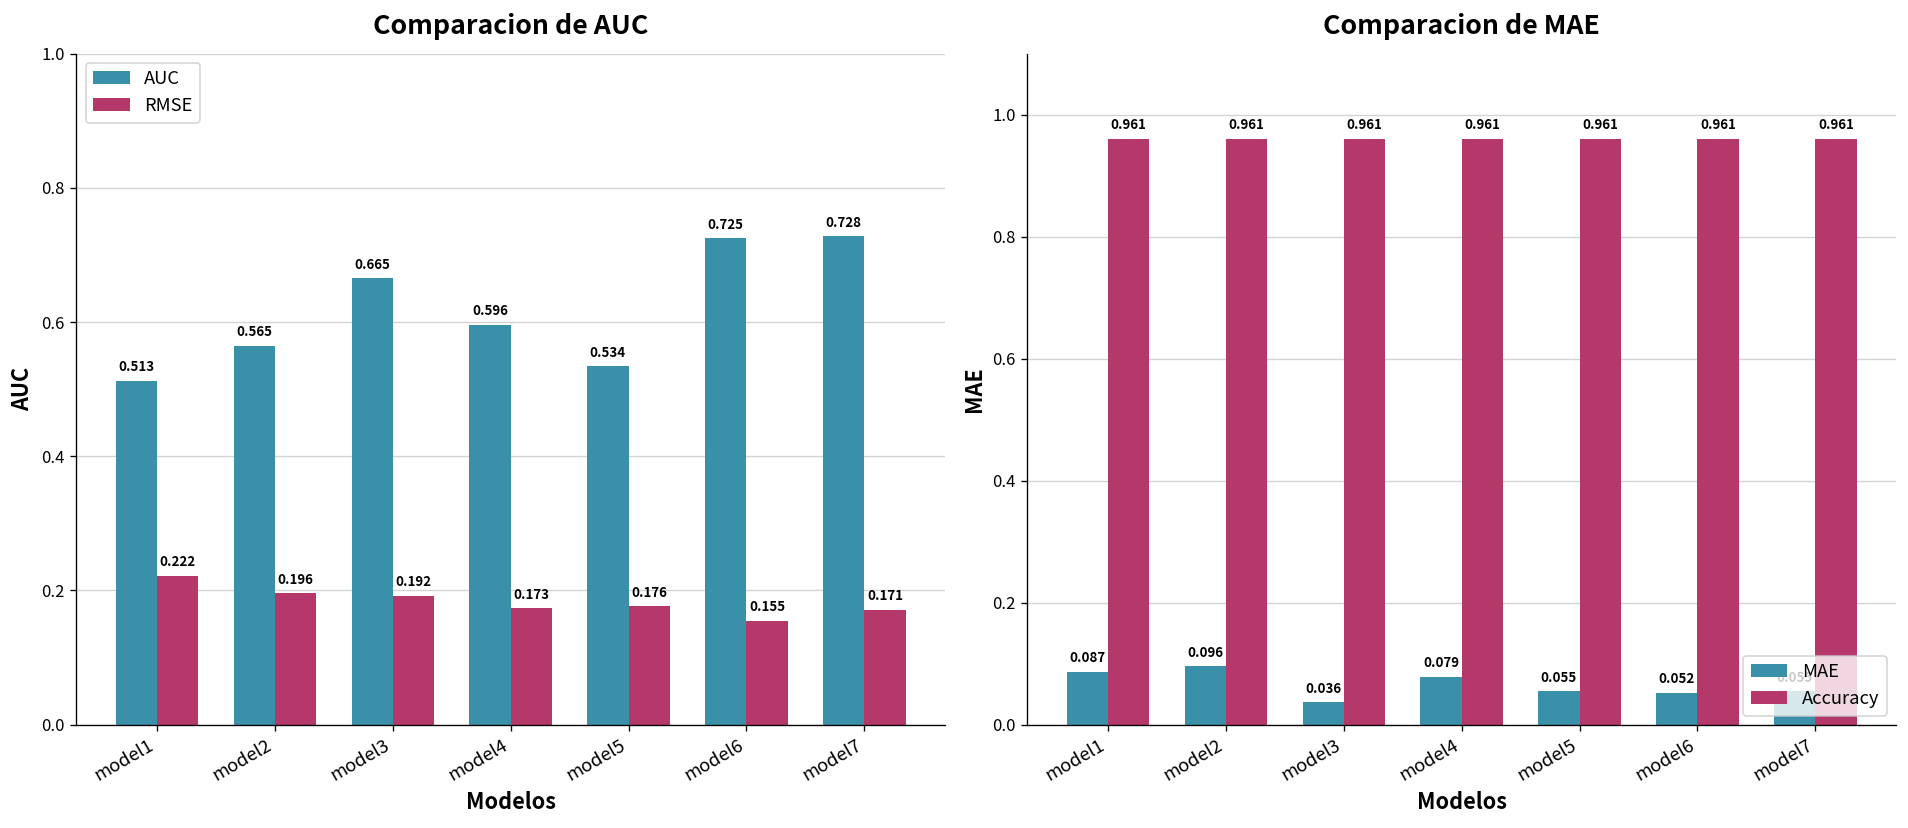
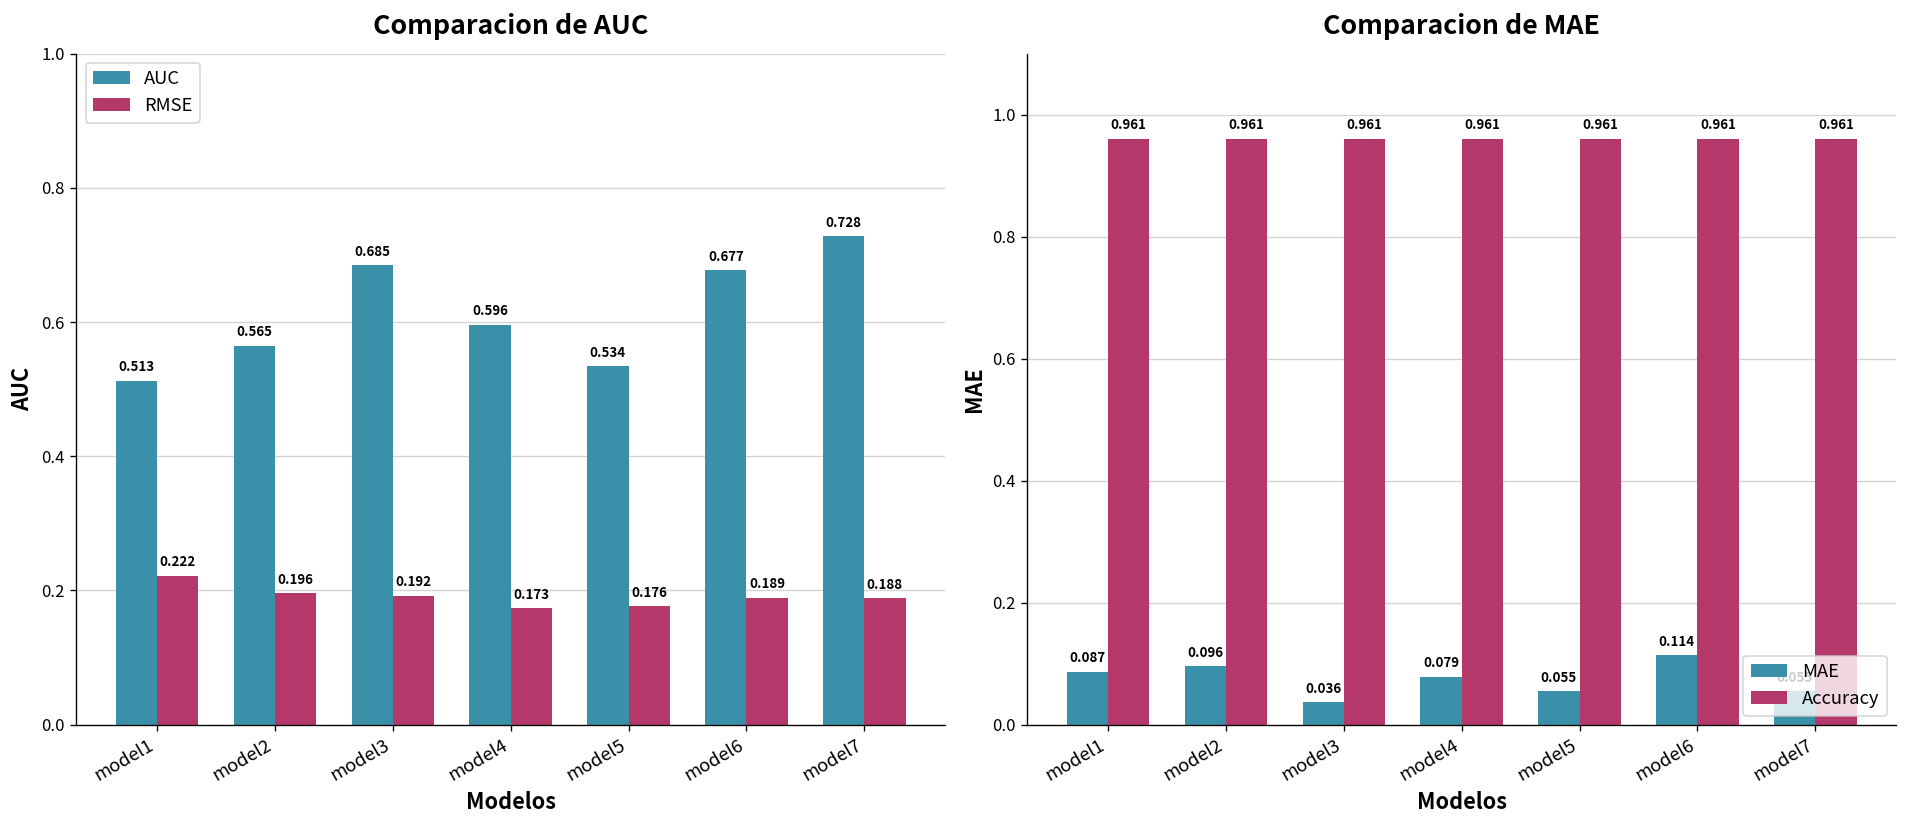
Comparacion de AUC, AUC, model3: 0.665 -> 0.685
Comparacion de AUC, AUC, model6: 0.725 -> 0.677
Comparacion de AUC, RMSE, model6: 0.155 -> 0.189
Comparacion de AUC, RMSE, model7: 0.171 -> 0.188
Comparacion de MAE, MAE, model6: 0.052 -> 0.114
